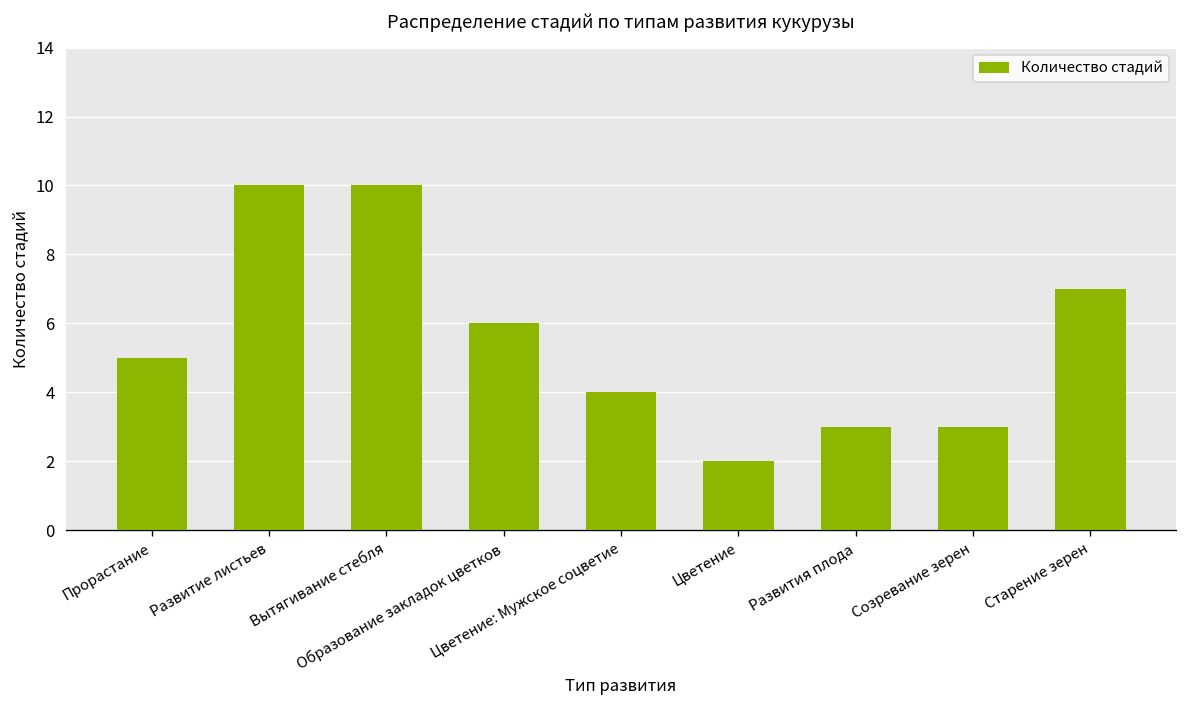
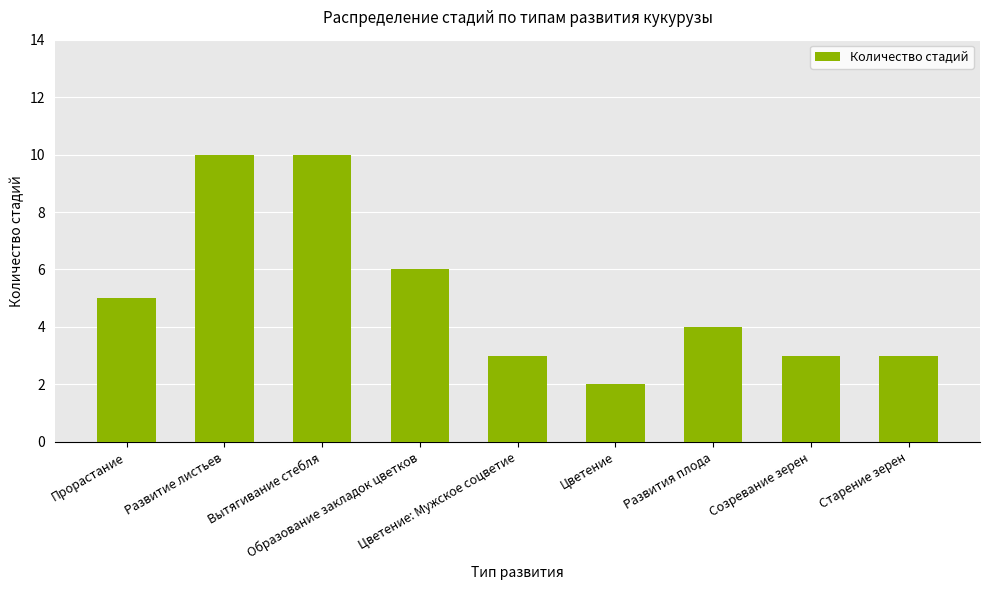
Цветение: Мужское соцветие: 4 -> 3
Развития плода: 3 -> 4
Старение зерен: 7 -> 3
